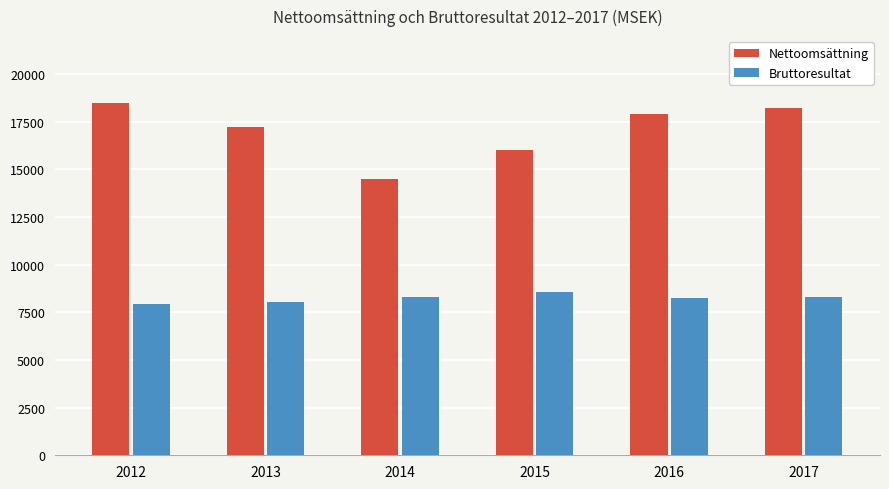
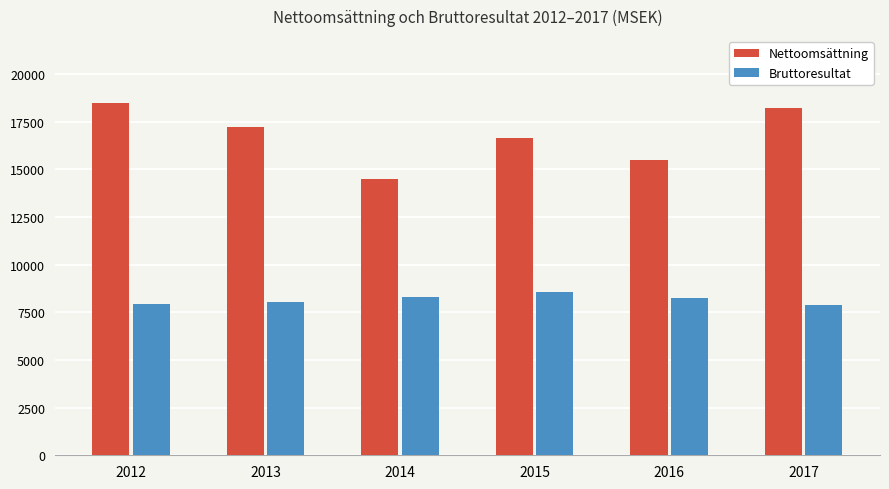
Nettoomsättning, 2015: 16000 -> 16600
Nettoomsättning, 2016: 17900 -> 15500
Bruttoresultat, 2017: 8300 -> 7900
